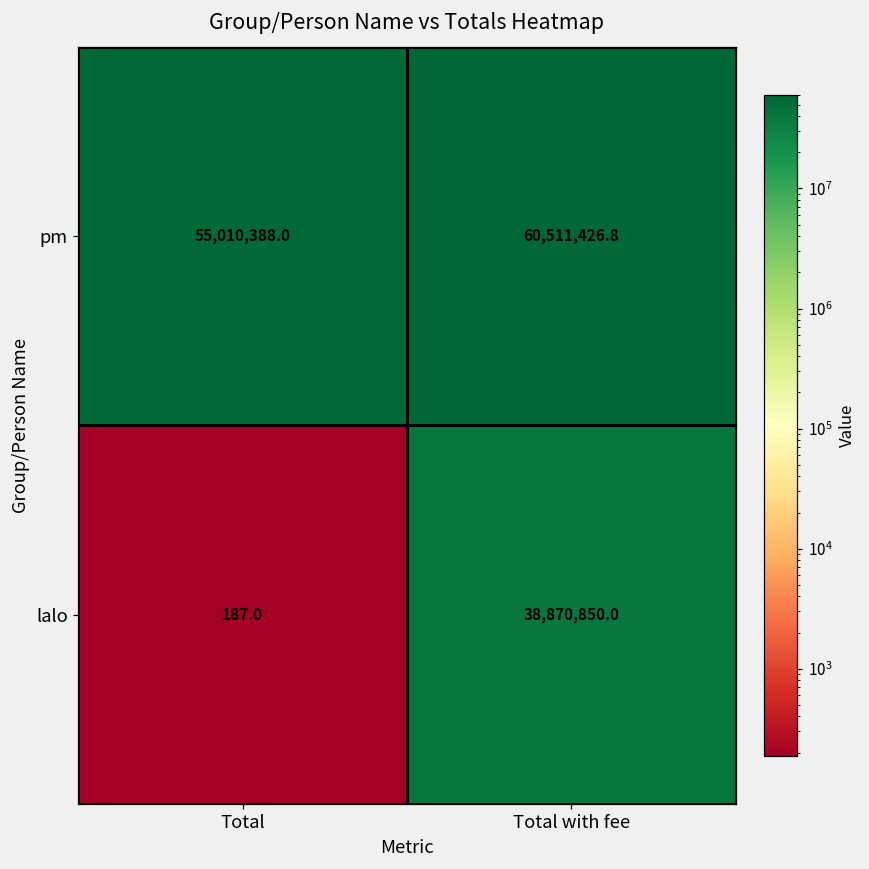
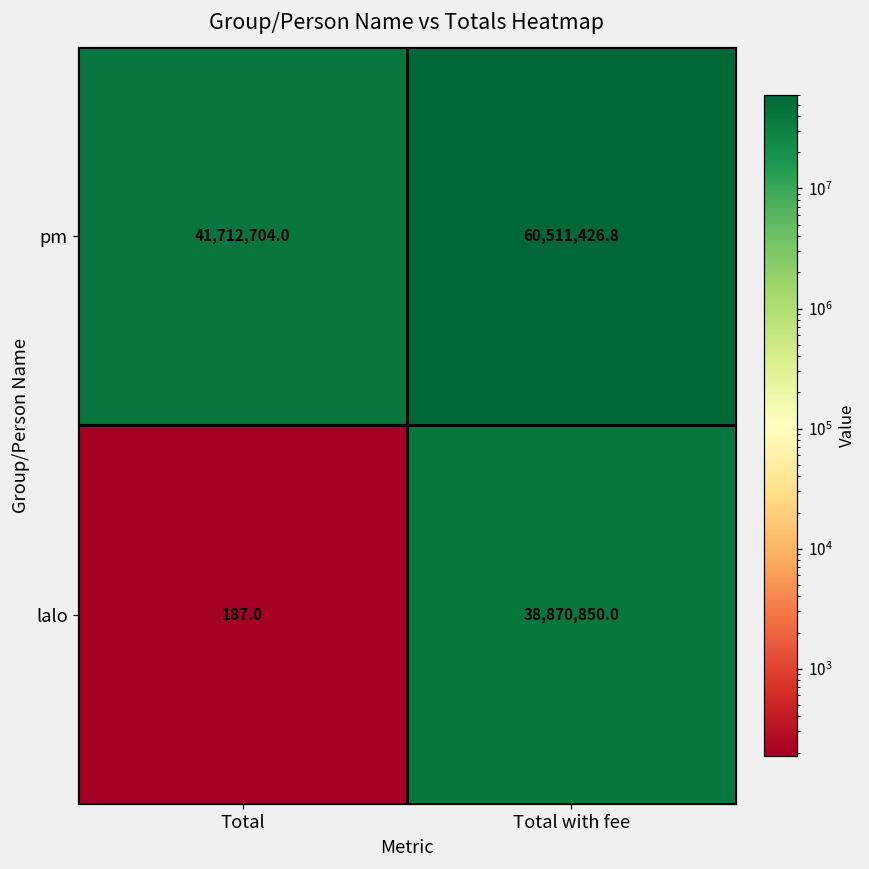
pm, Total: 55,010,388.0 -> 41,712,704.0
